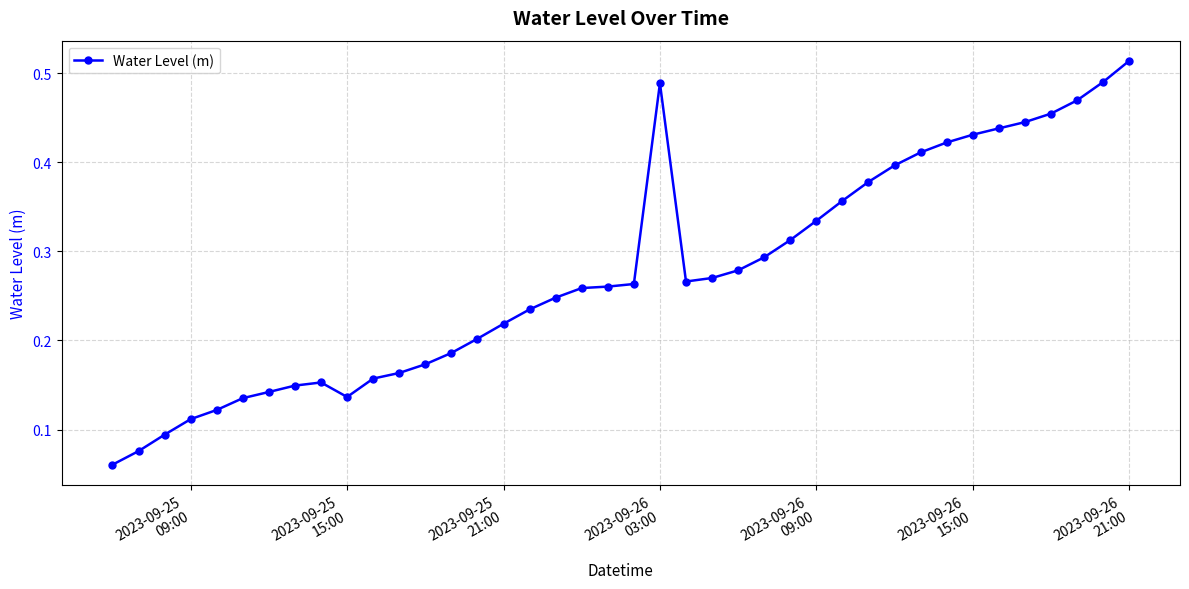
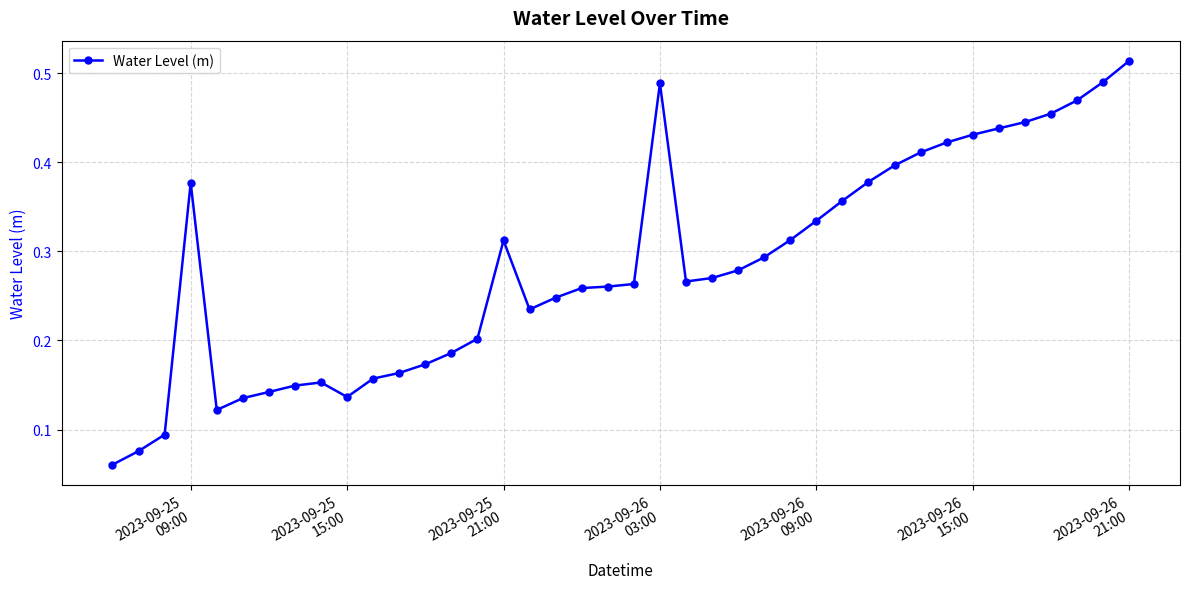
2023-09-25 09:00: 0.11 -> 0.38
2023-09-25 21:00: 0.22 -> 0.31
